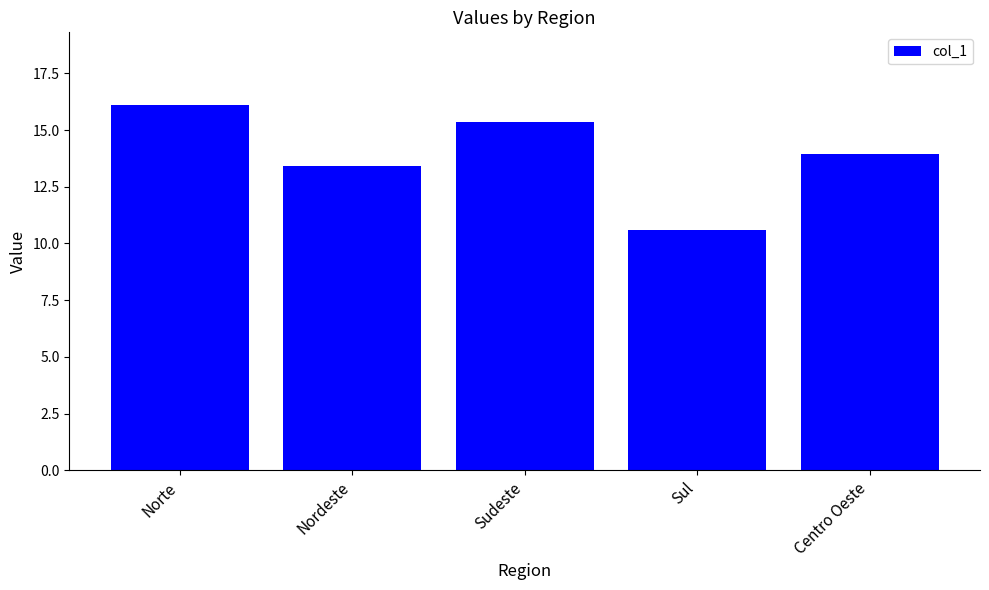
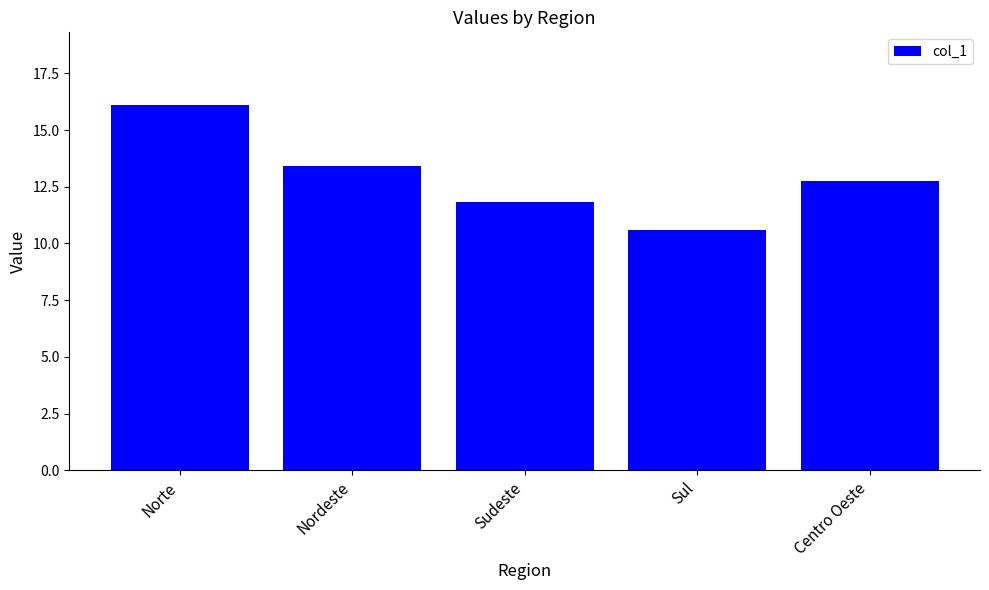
Sudeste: 15.4 -> 11.8
Centro Oeste: 14.0 -> 12.8
